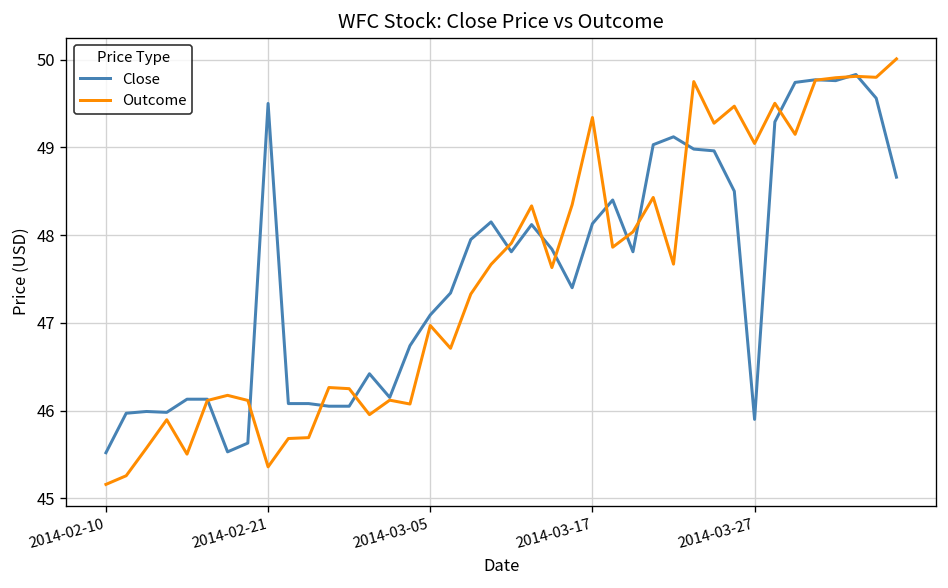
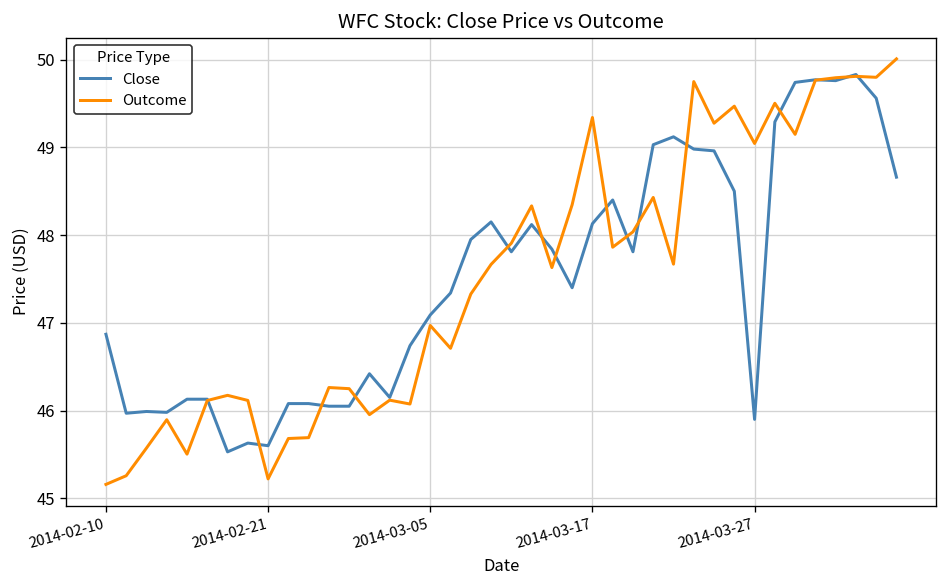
Close, 2014-02-10: 45.5 -> 46.9
Close, 2014-02-21: 49.5 -> 45.6
Outcome, 2014-02-21: 45.4 -> 45.2
